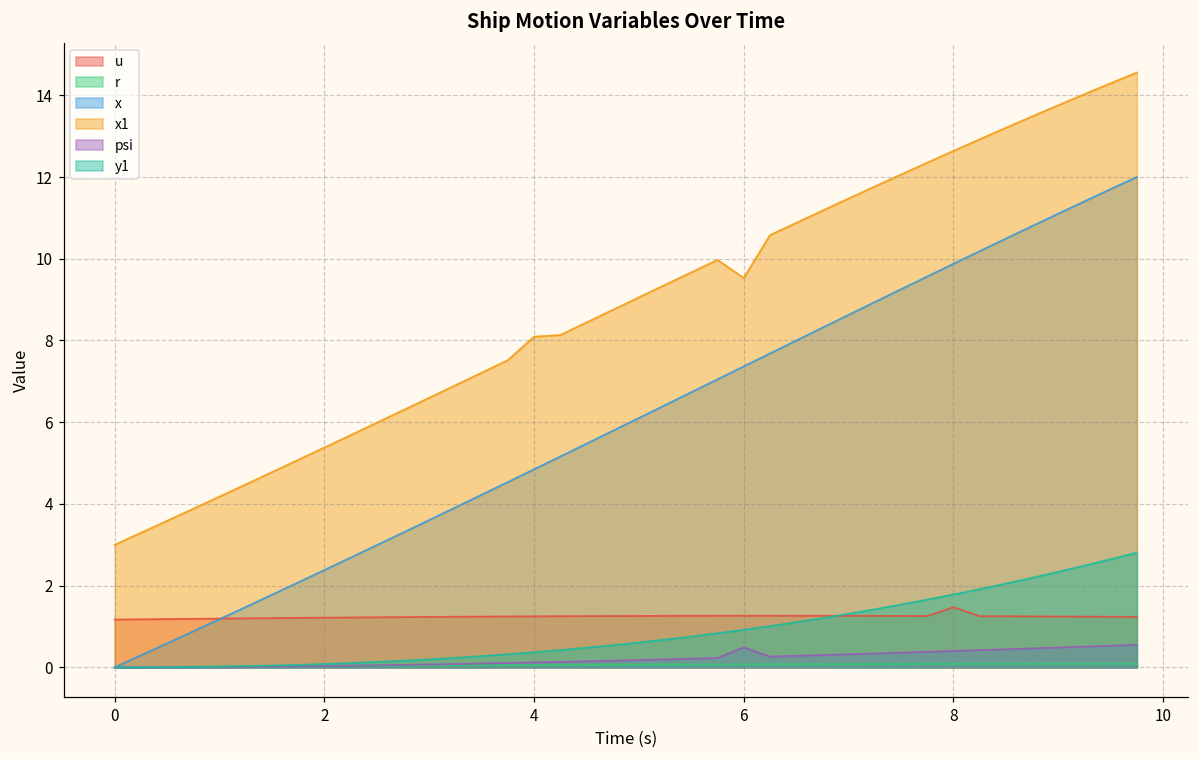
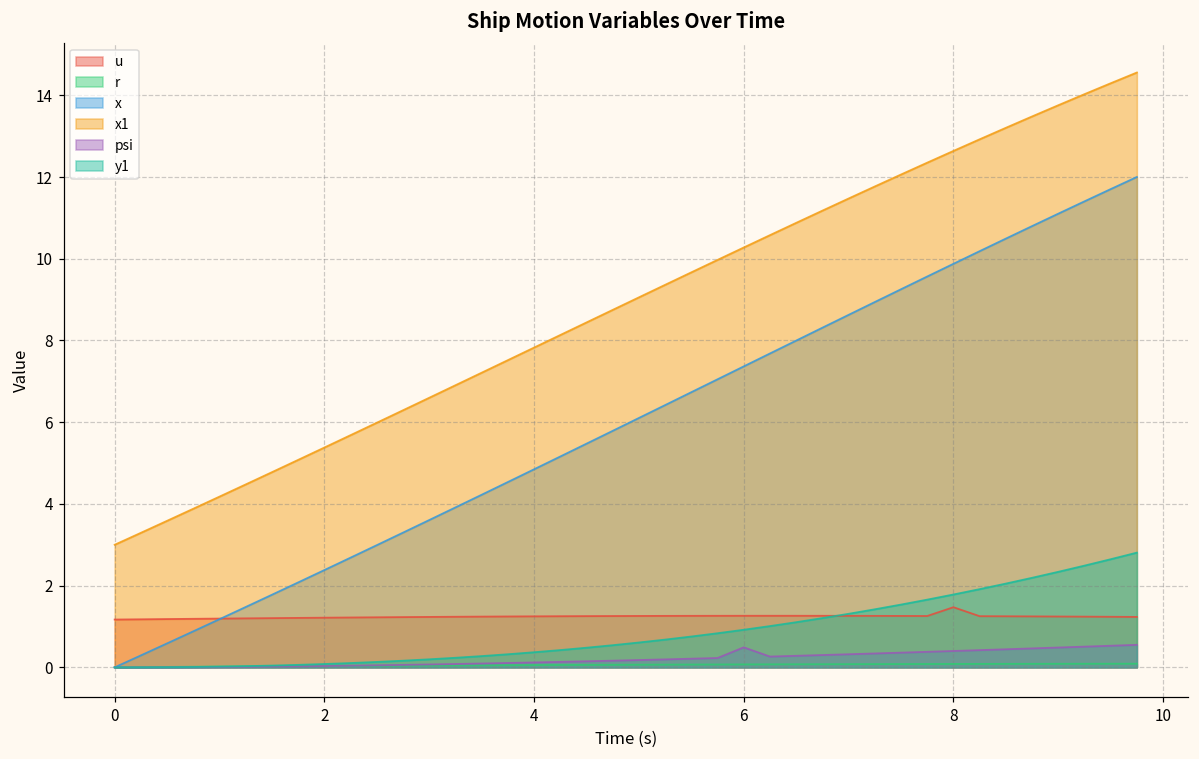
x1, 4: 8.1 -> 7.8
x1, 6: 9.5 -> 10.3
